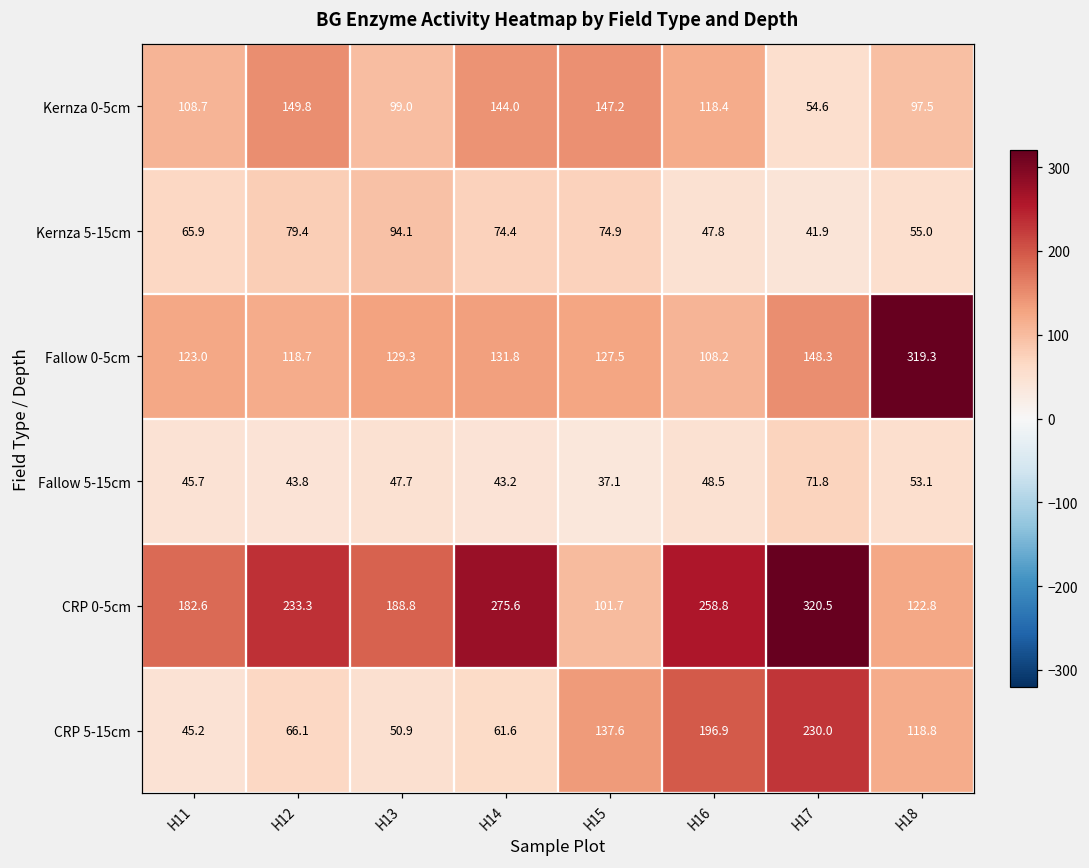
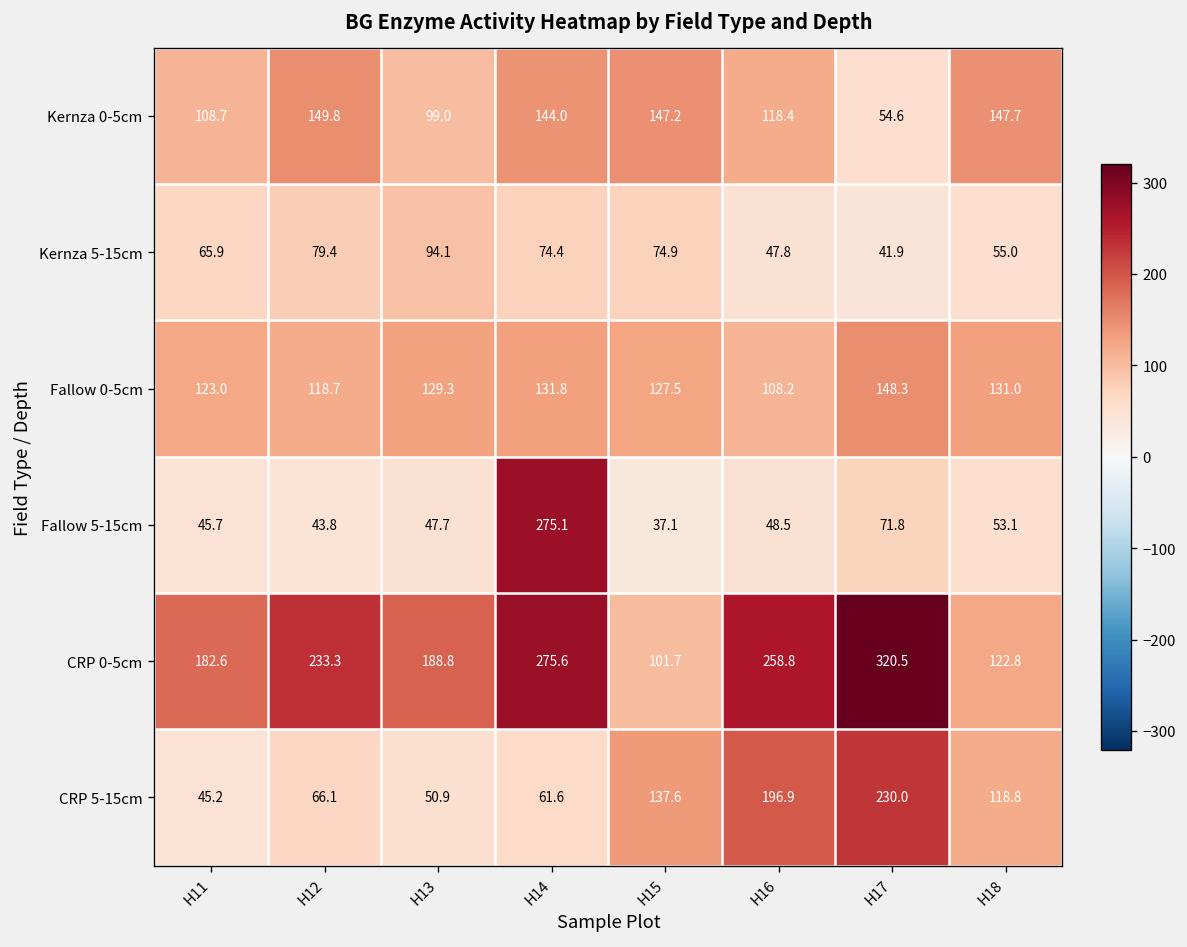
Kernza 0-5cm, H18: 97.5 -> 147.7
Fallow 0-5cm, H18: 319.3 -> 131.0
Fallow 5-15cm, H14: 43.2 -> 275.1
